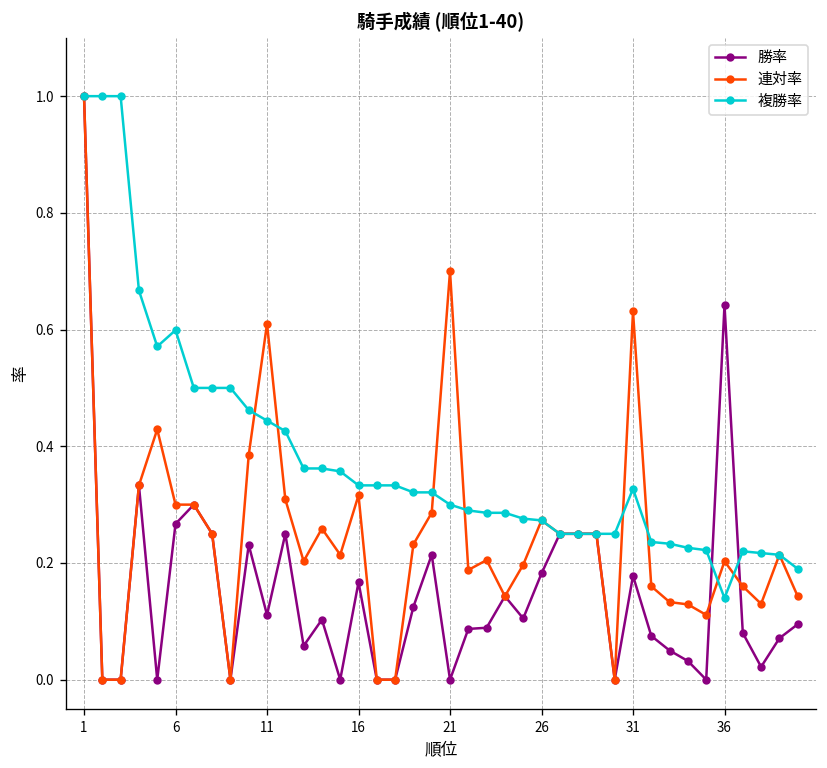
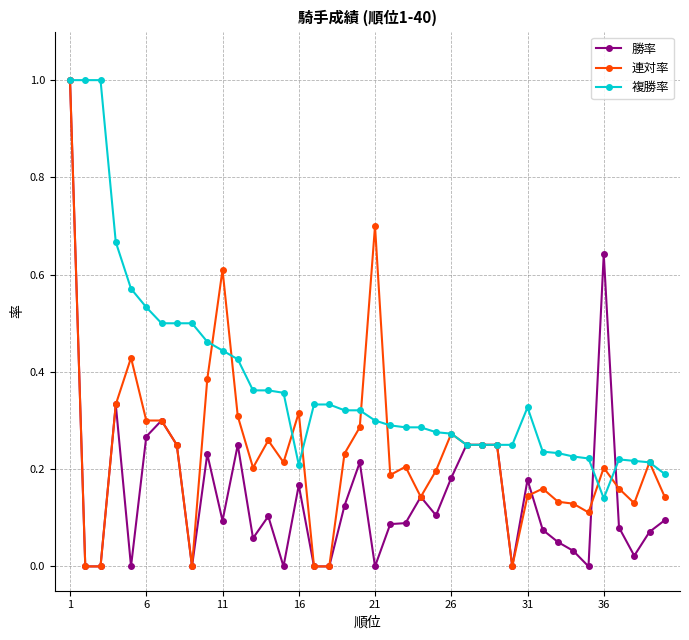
複勝率, 6: 0.60 -> 0.53
勝率, 11: 0.11 -> 0.09
複勝率, 16: 0.33 -> 0.21
連対率, 31: 0.63 -> 0.15
